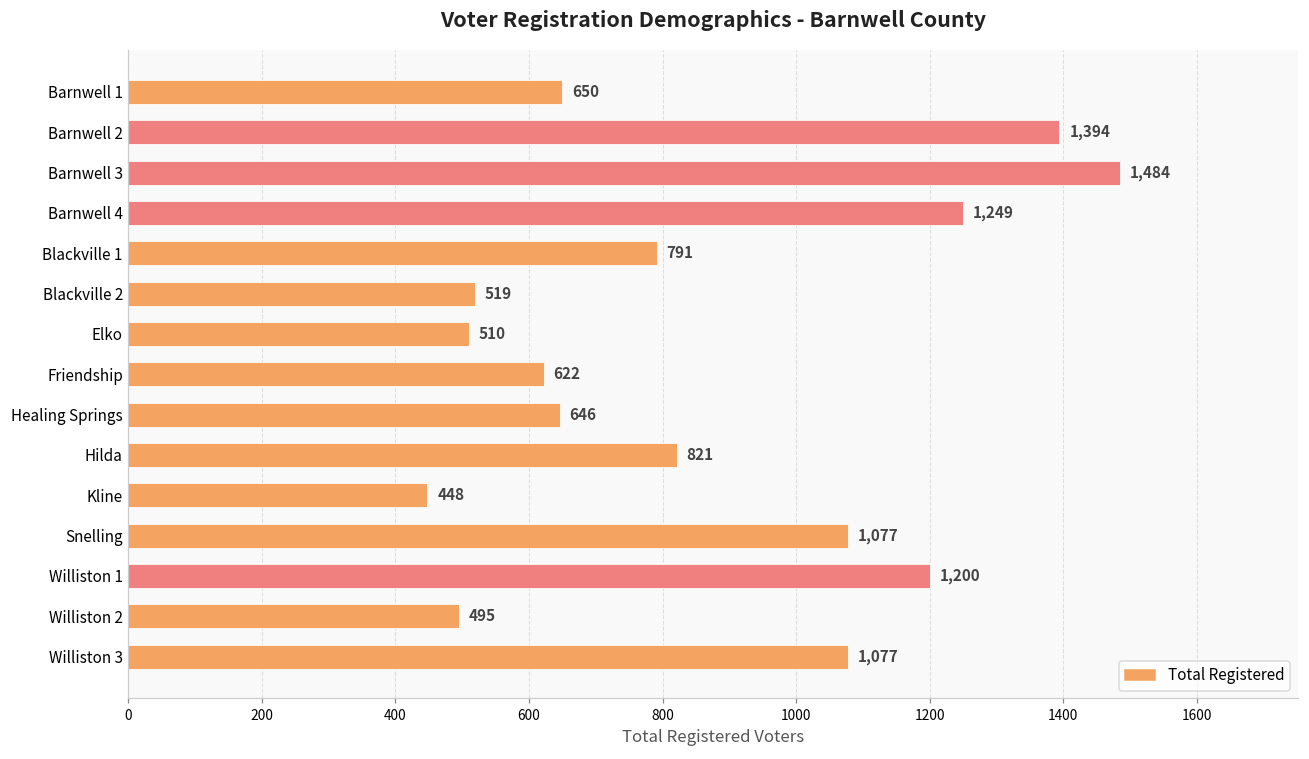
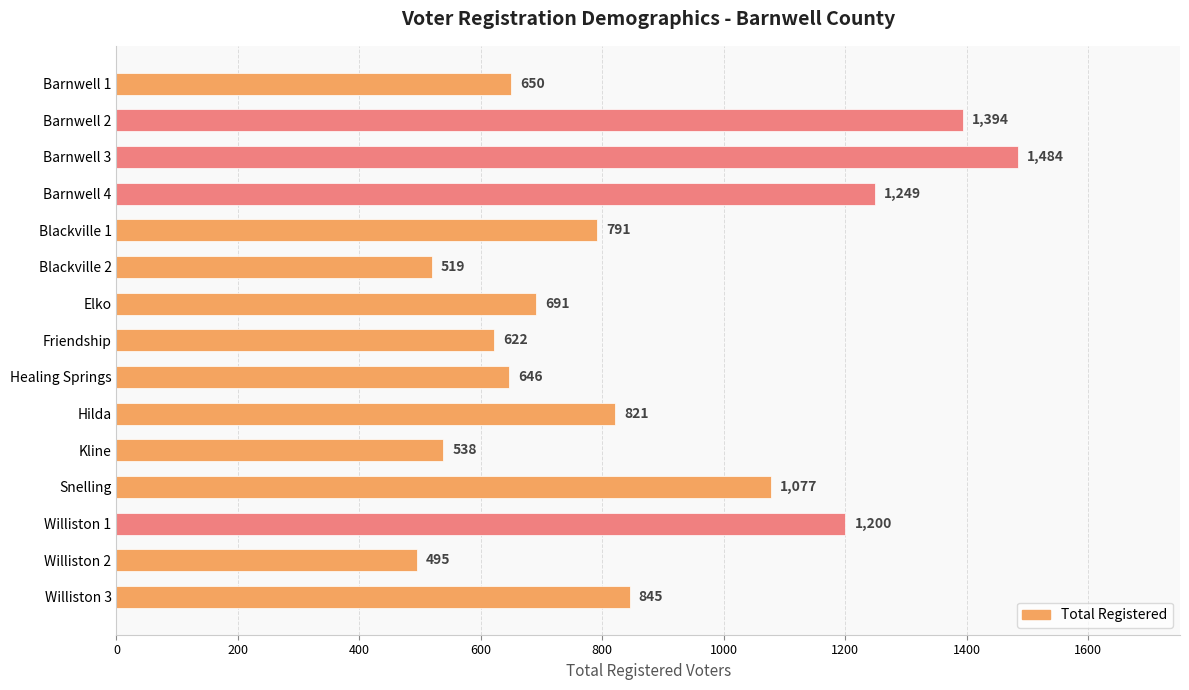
Elko: 510 -> 691
Kline: 448 -> 538
Williston 3: 1,077 -> 845
